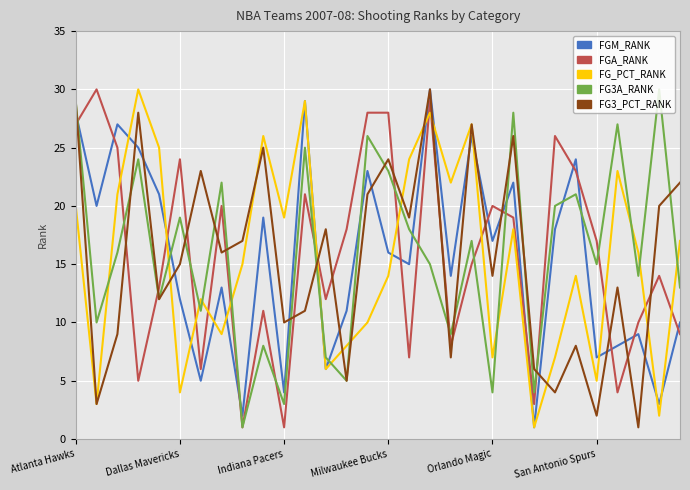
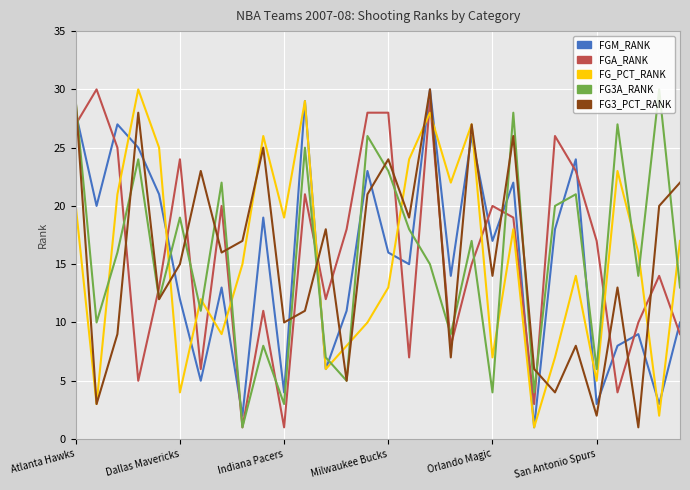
FG_PCT_RANK, Milwaukee Bucks: 14 -> 13
FGM_RANK, San Antonio Spurs: 7 -> 3
FG3A_RANK, San Antonio Spurs: 15 -> 6
